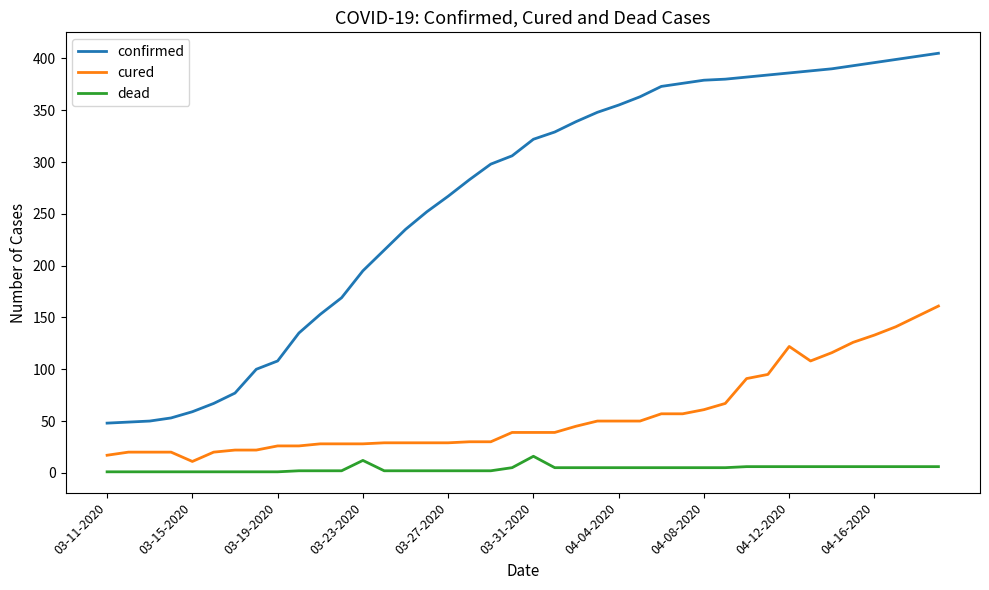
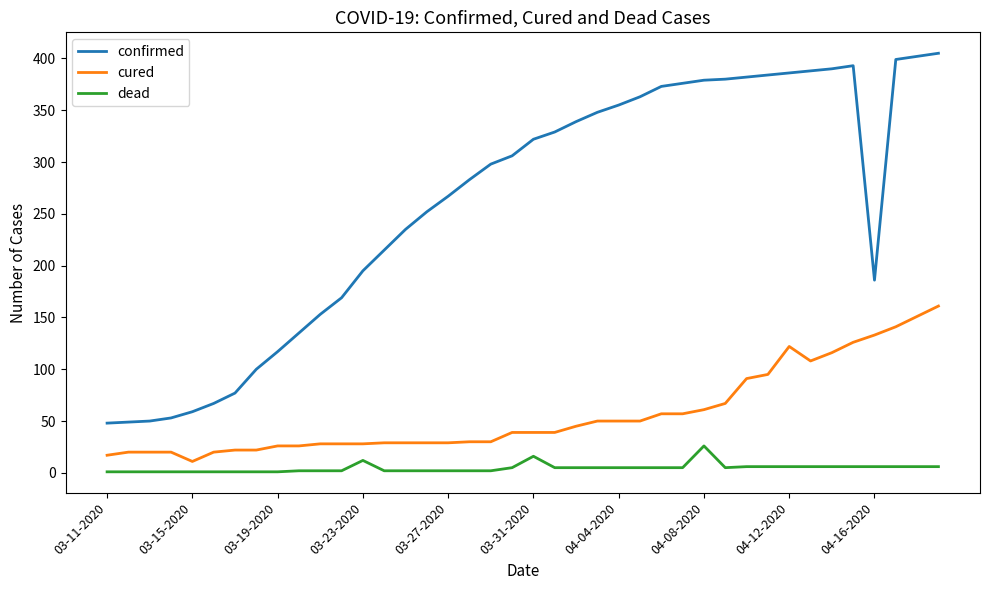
confirmed, 03-19-2020: 108 -> 117
dead, 04-08-2020: 5 -> 26
confirmed, 04-16-2020: 396 -> 186
